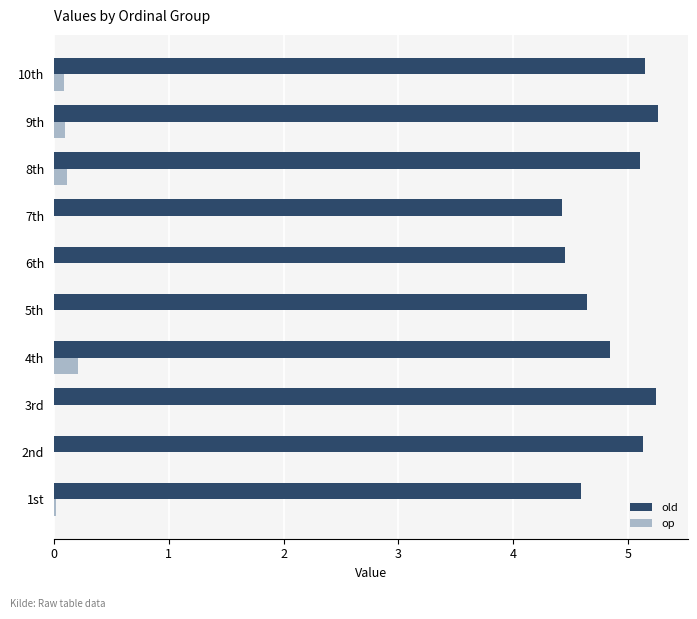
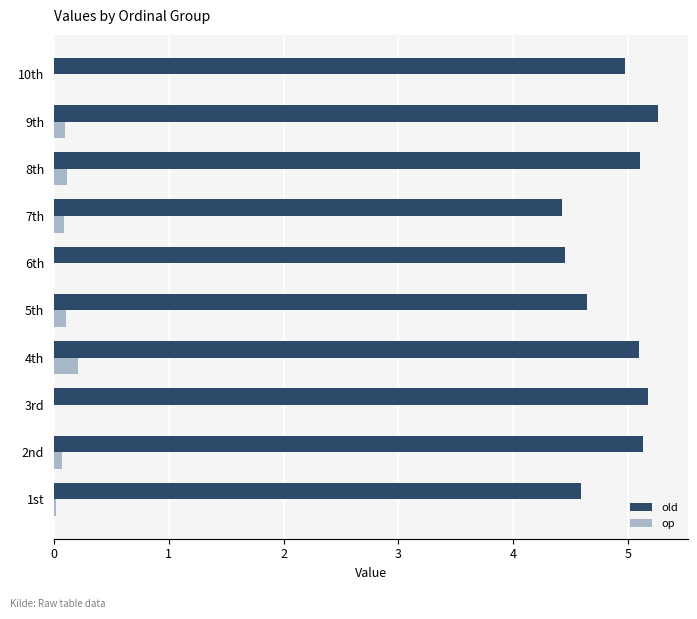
old, 10th: 5.15 -> 4.98
op, 10th: 0.09 -> 0.00
op, 7th: 0.00 -> 0.09
op, 5th: 0.00 -> 0.11
old, 4th: 4.84 -> 5.10
old, 3rd: 5.25 -> 5.18
op, 2nd: 0.00 -> 0.07
